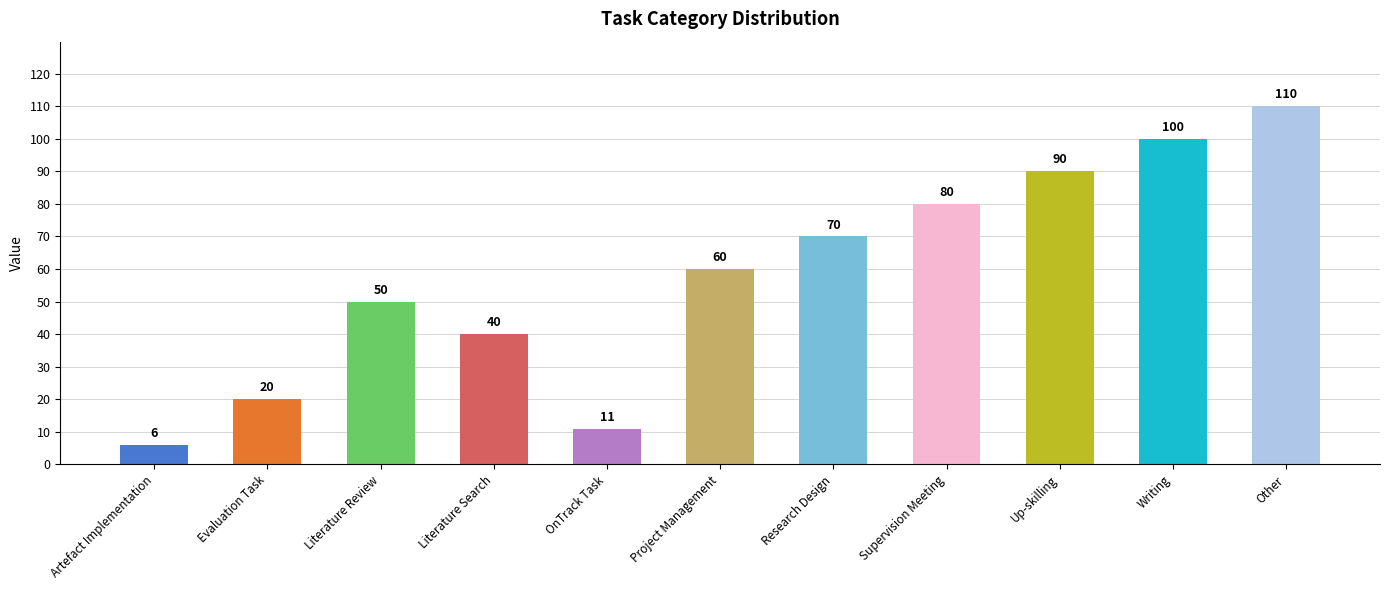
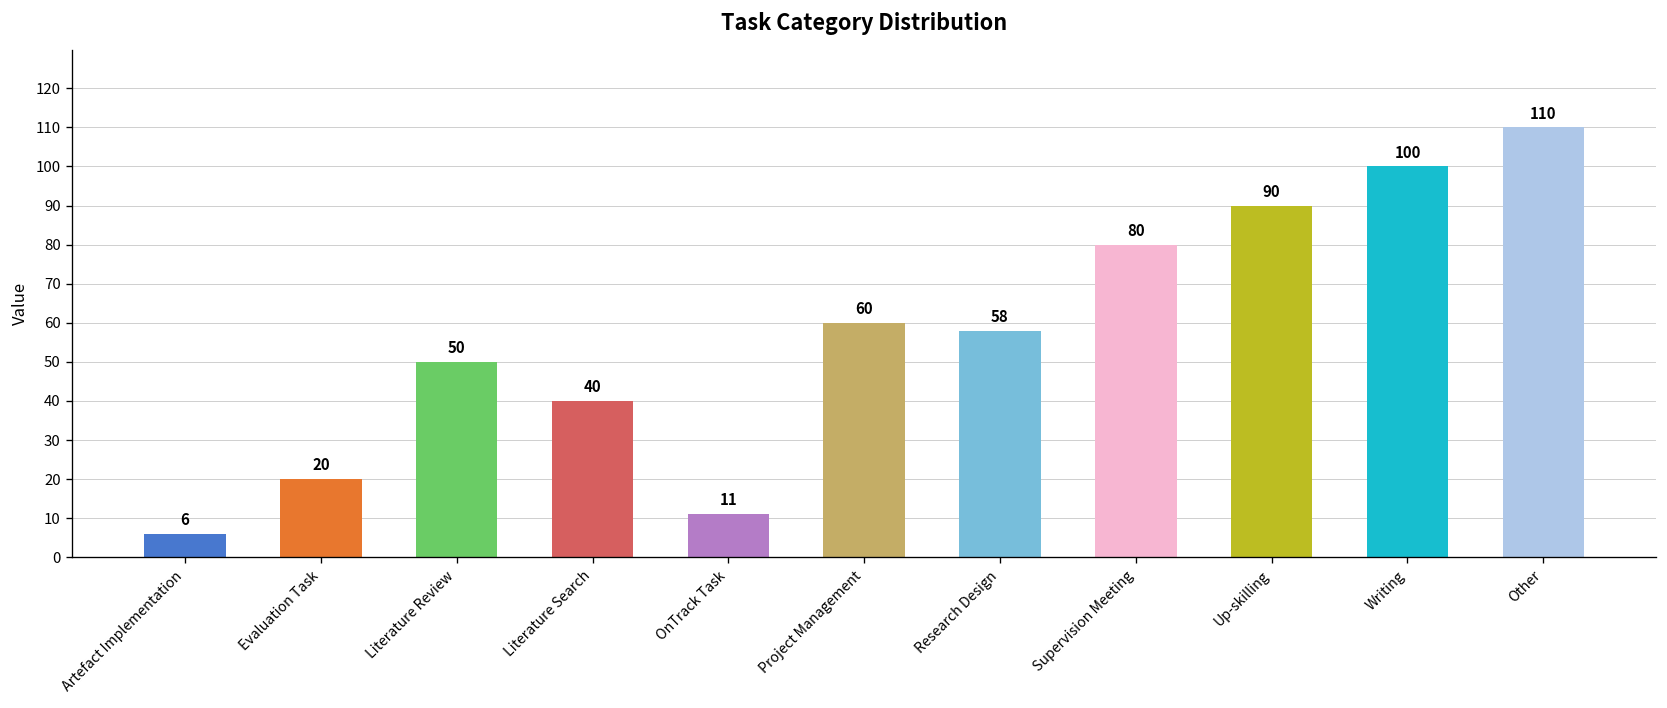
Research Design: 70 -> 58
